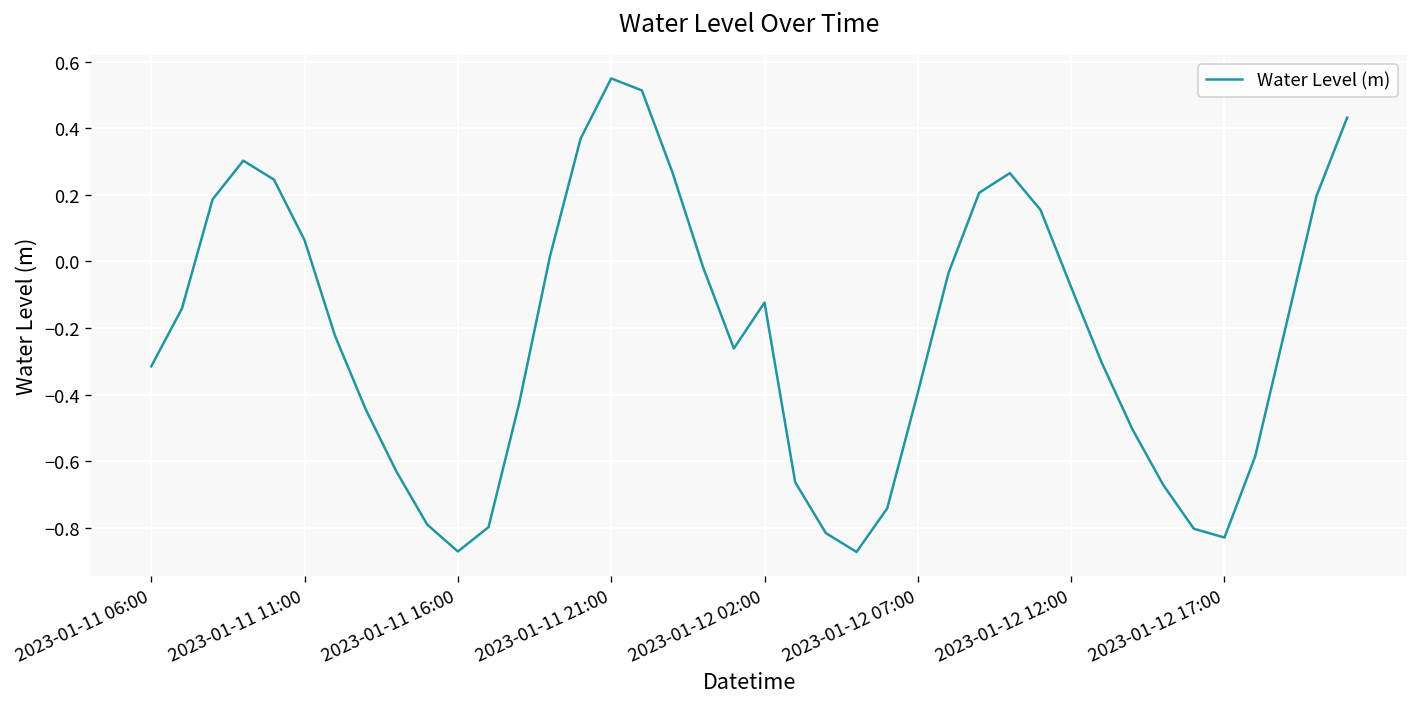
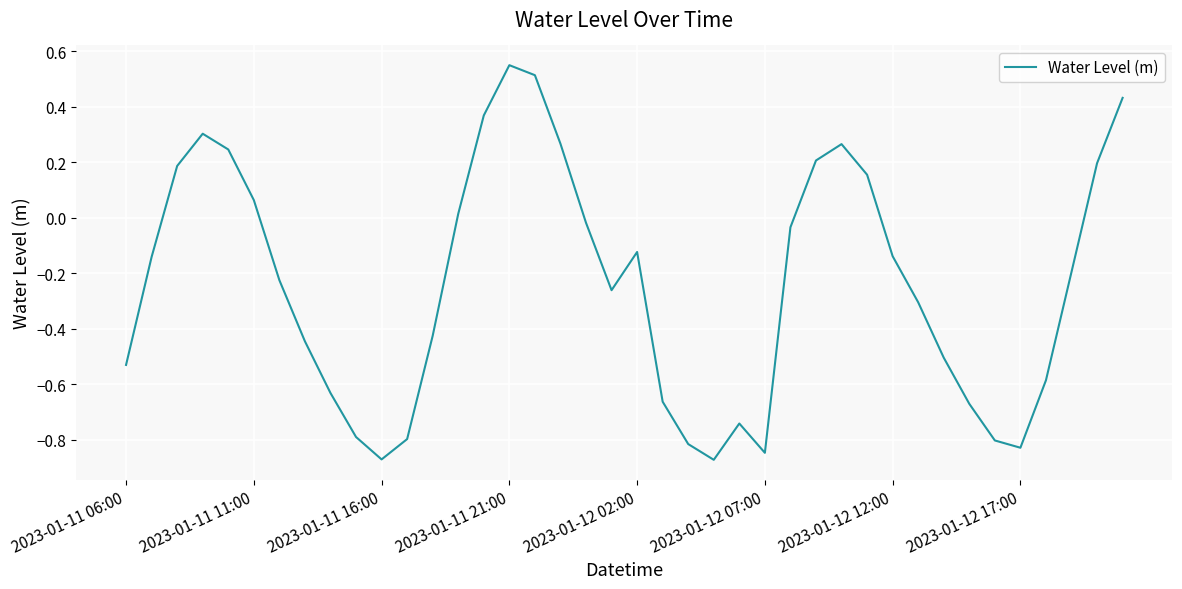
2023-01-11 06:00: -0.32 -> -0.53
2023-01-12 07:00: -0.39 -> -0.85
2023-01-12 12:00: -0.08 -> -0.14
